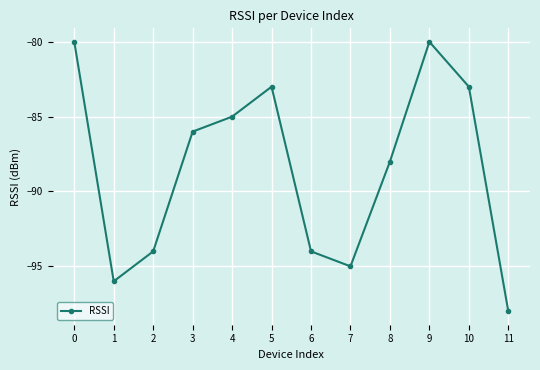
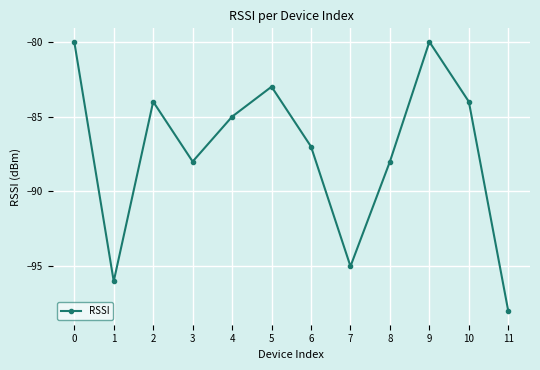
2: -94 -> -84
3: -86 -> -88
6: -94 -> -87
10: -83 -> -84
